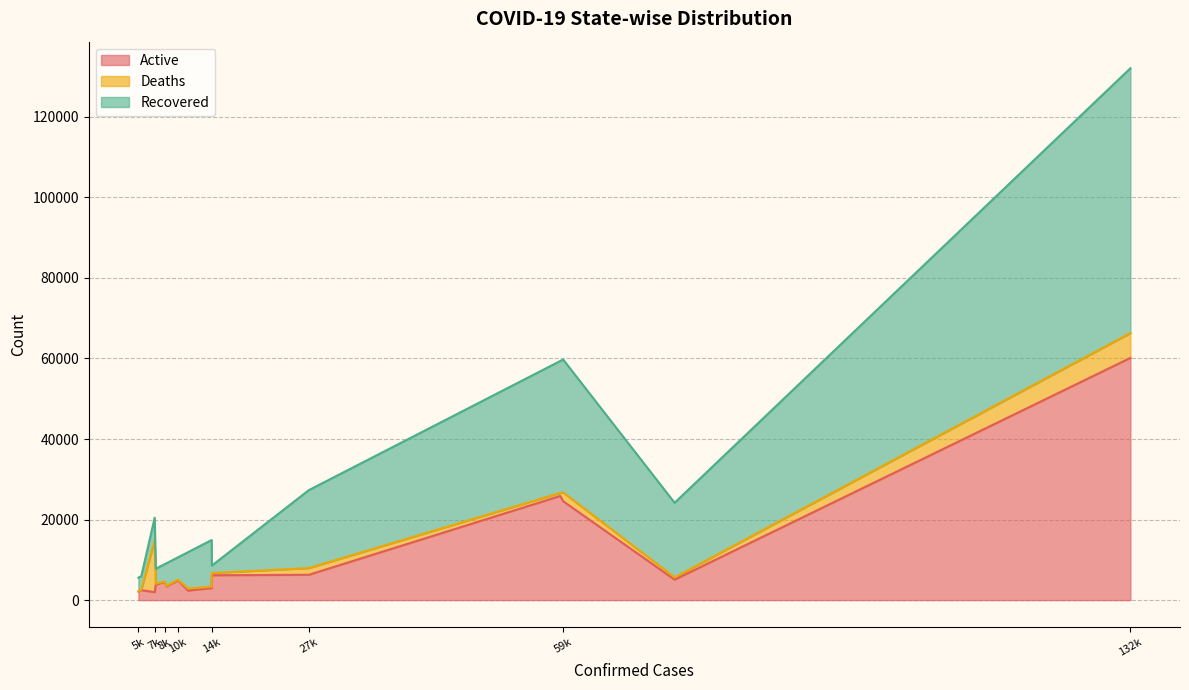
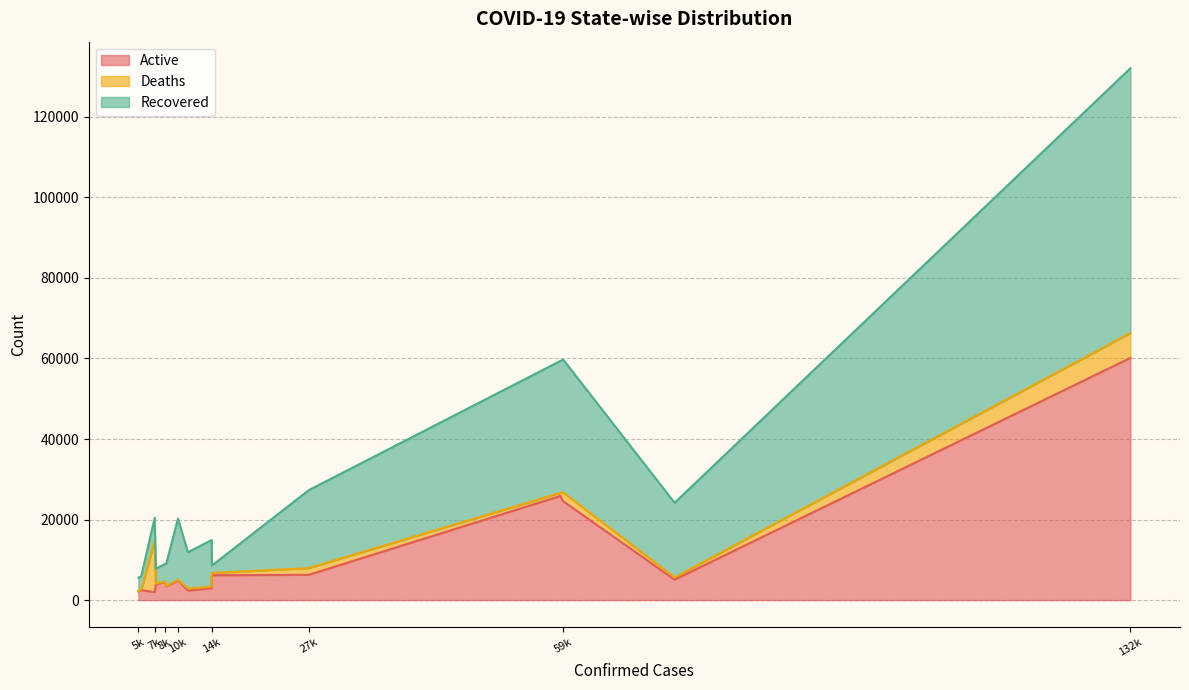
Recovered, 10k: 6000 -> 15000
